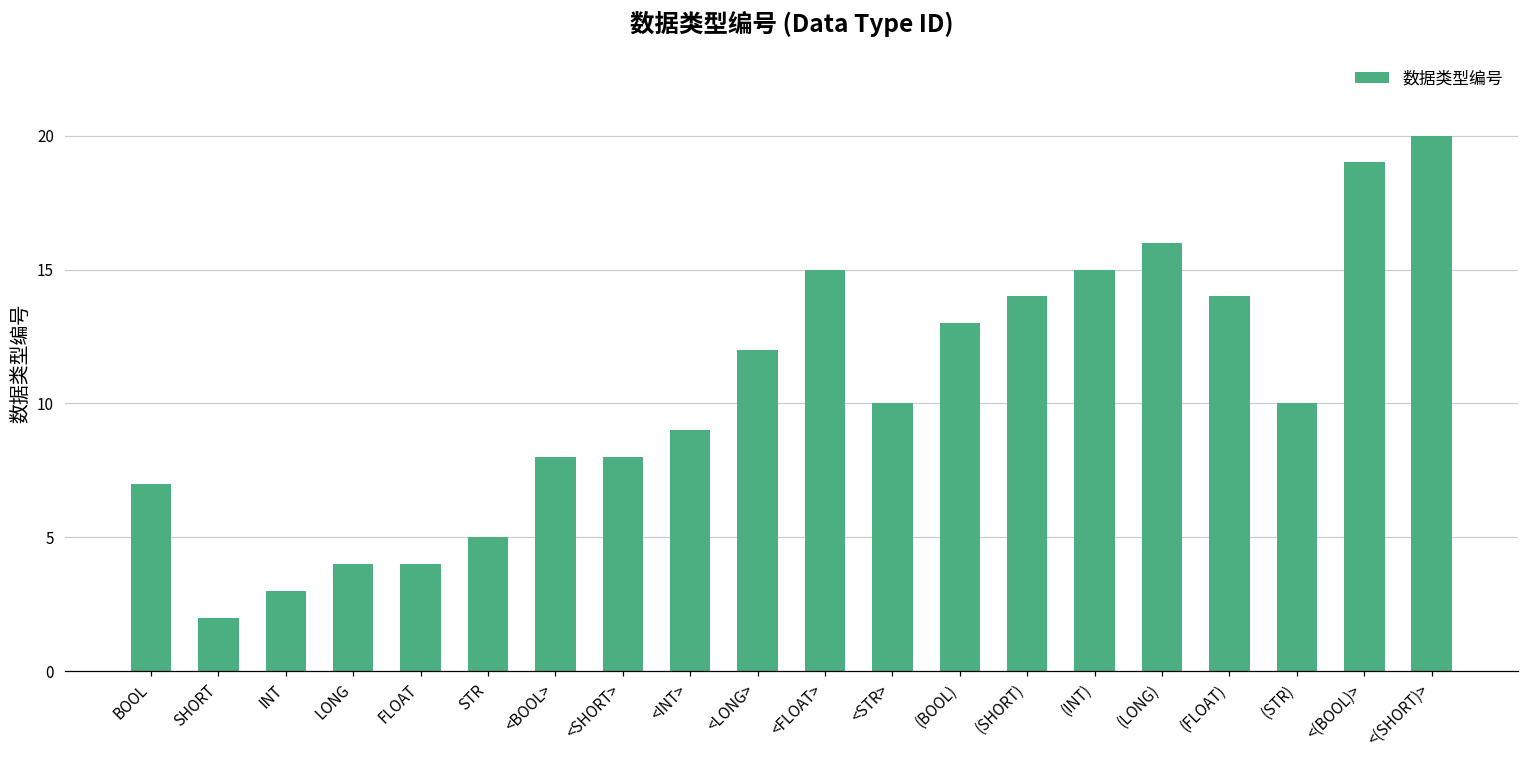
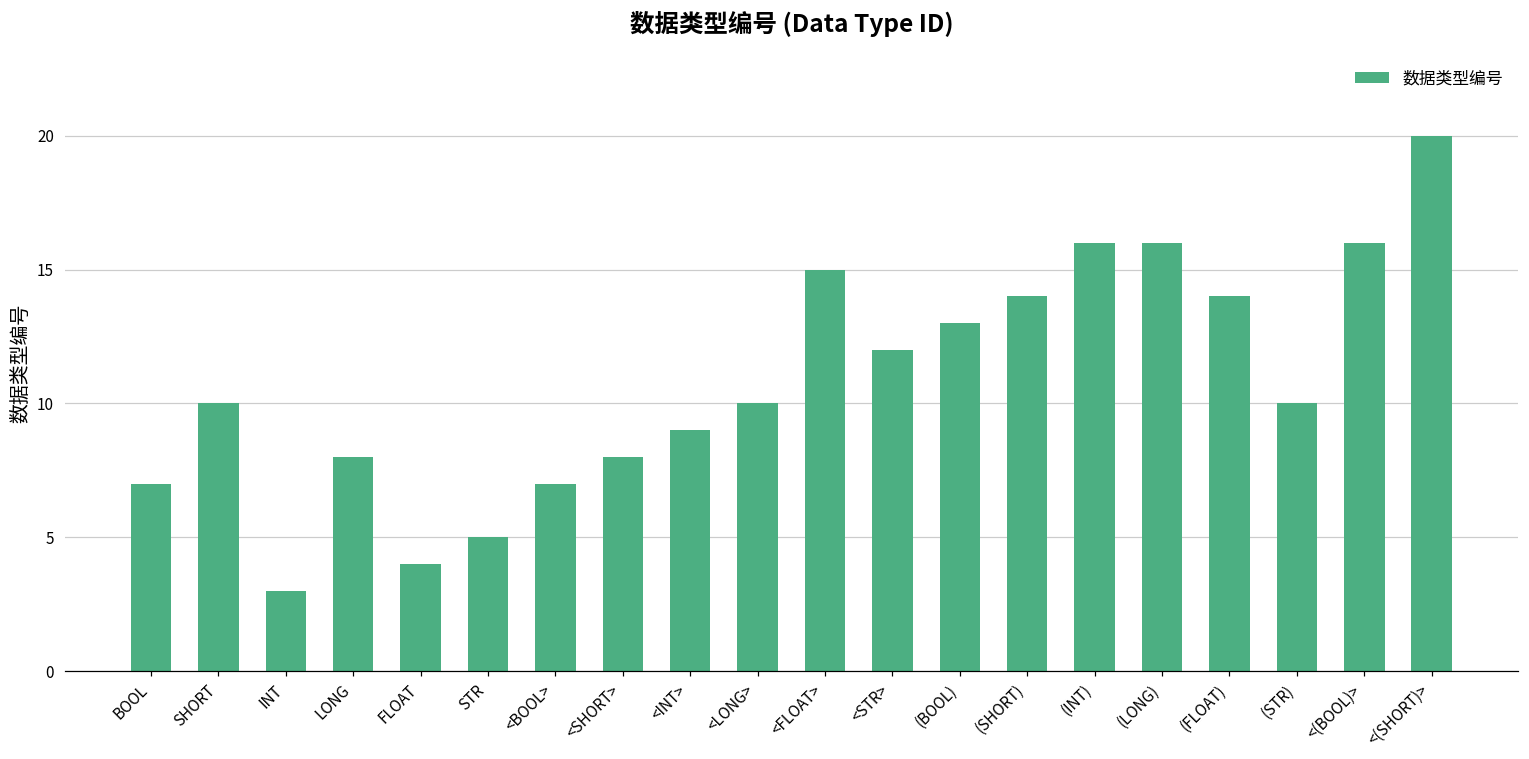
SHORT: 2 -> 10
LONG: 4 -> 8
<BOOL>: 8 -> 7
<LONG>: 12 -> 10
<STR>: 10 -> 12
(INT): 15 -> 16
<(BOOL)>: 19 -> 16
